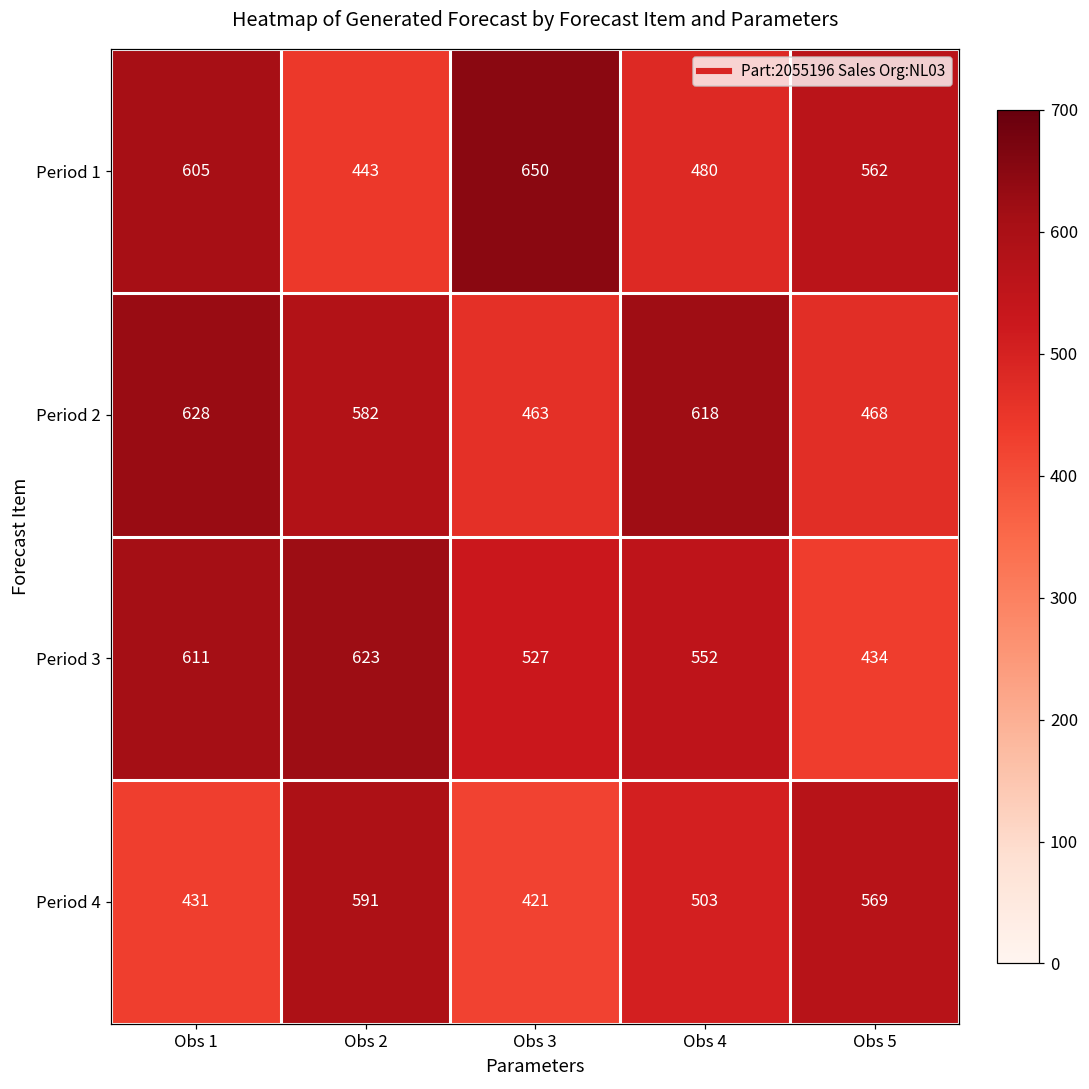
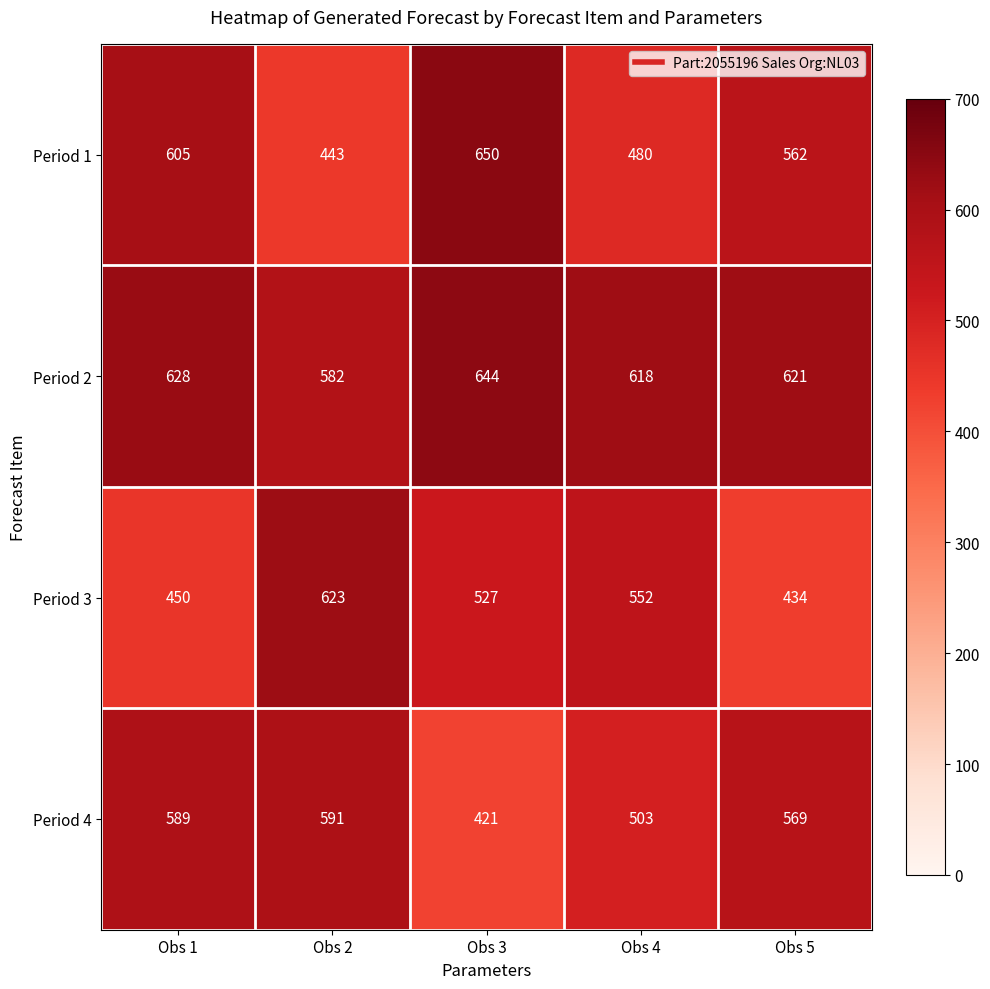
Period 2, Obs 3: 463 -> 644
Period 2, Obs 5: 468 -> 621
Period 3, Obs 1: 611 -> 450
Period 4, Obs 1: 431 -> 589
